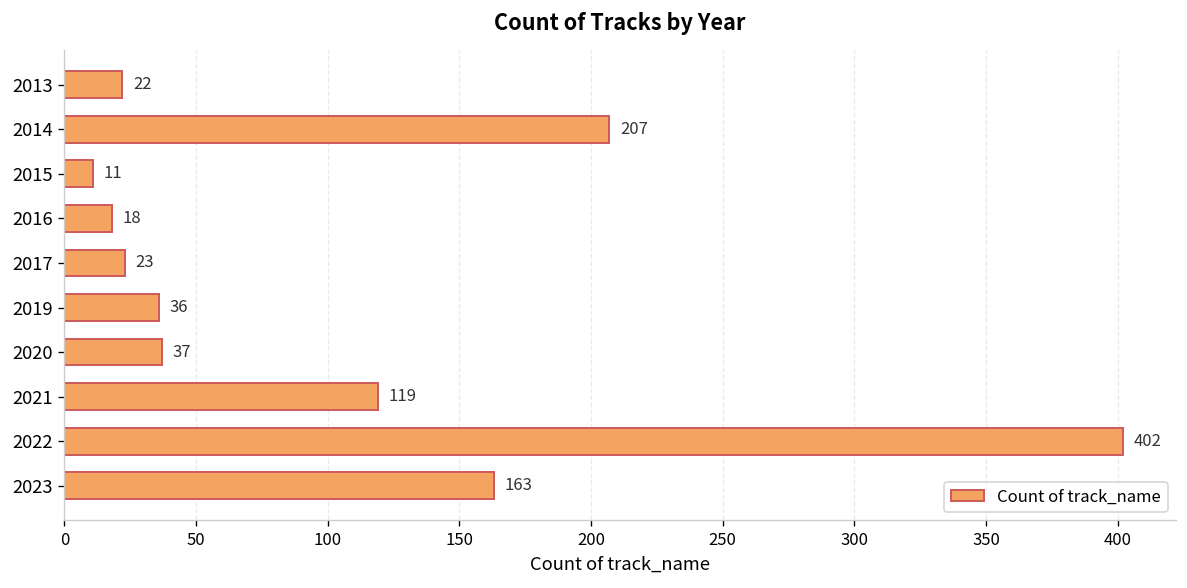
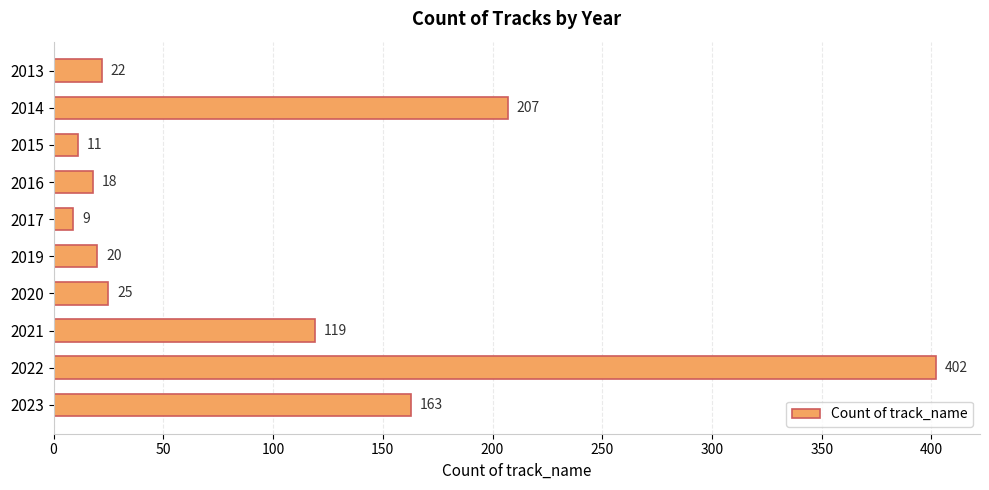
2017: 23 -> 9
2019: 36 -> 20
2020: 37 -> 25
